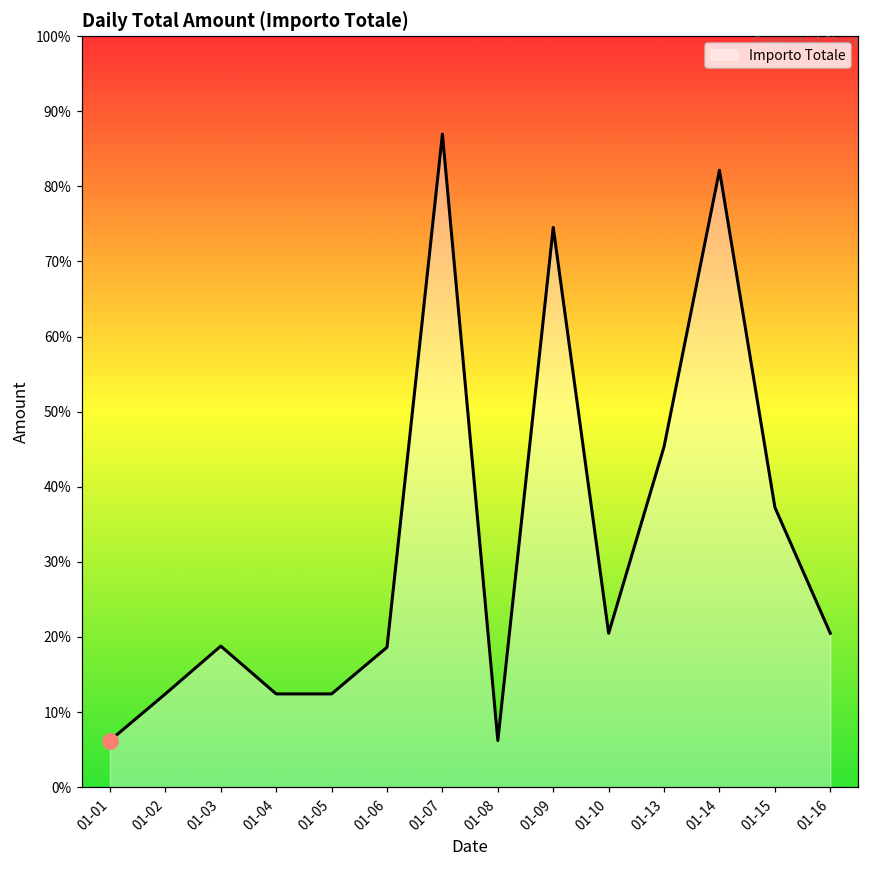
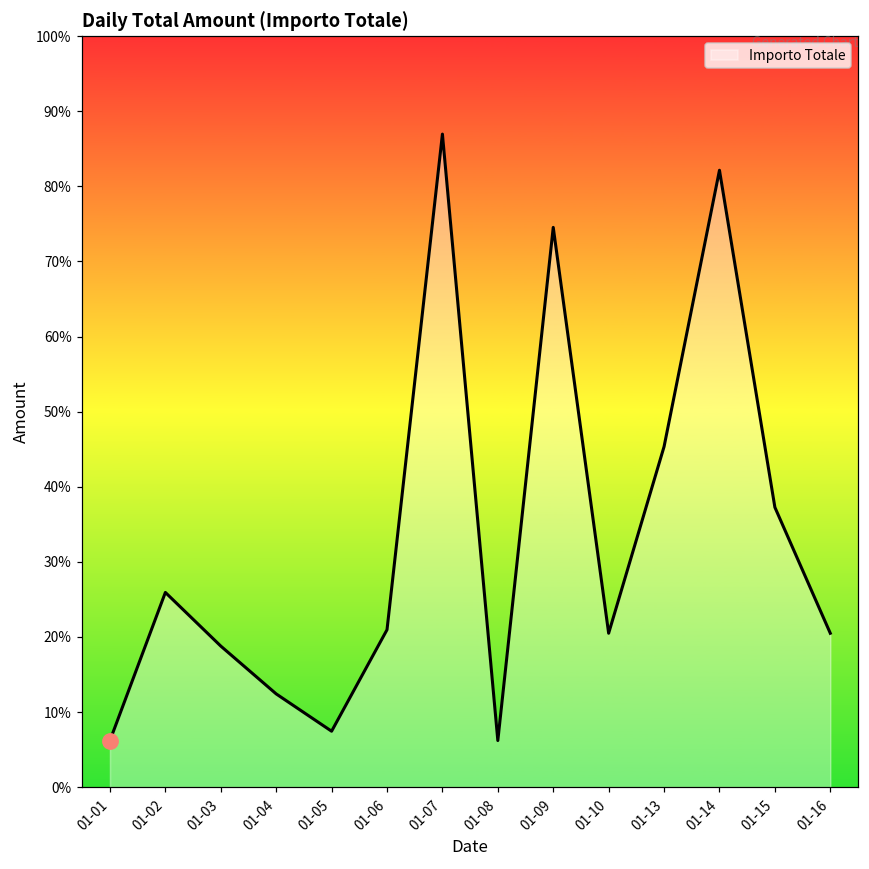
Importo Totale, 01-02: 12% -> 26%
Importo Totale, 01-05: 12% -> 7%
Importo Totale, 01-06: 19% -> 21%
